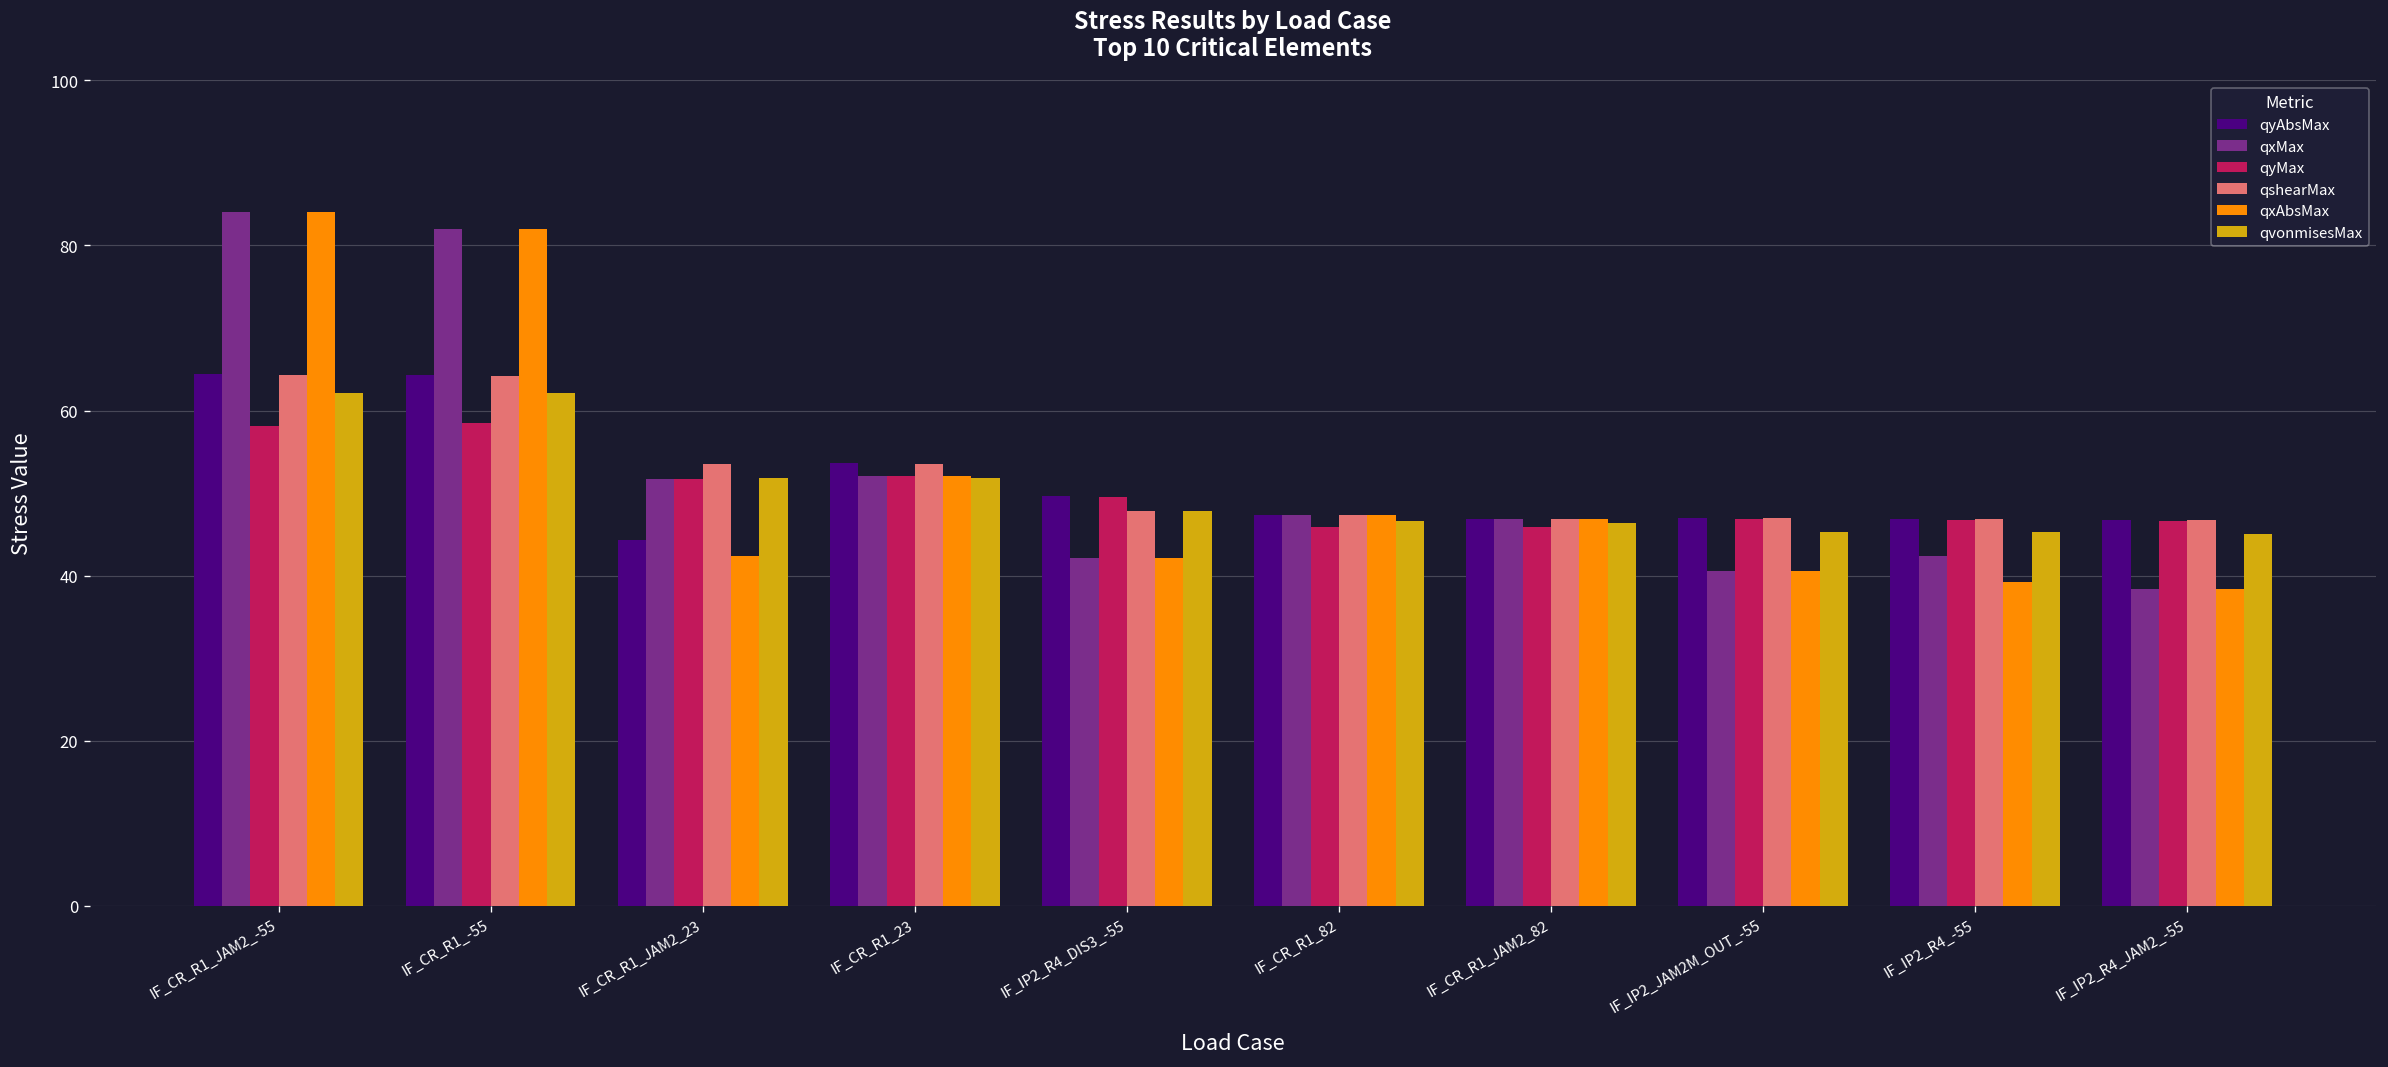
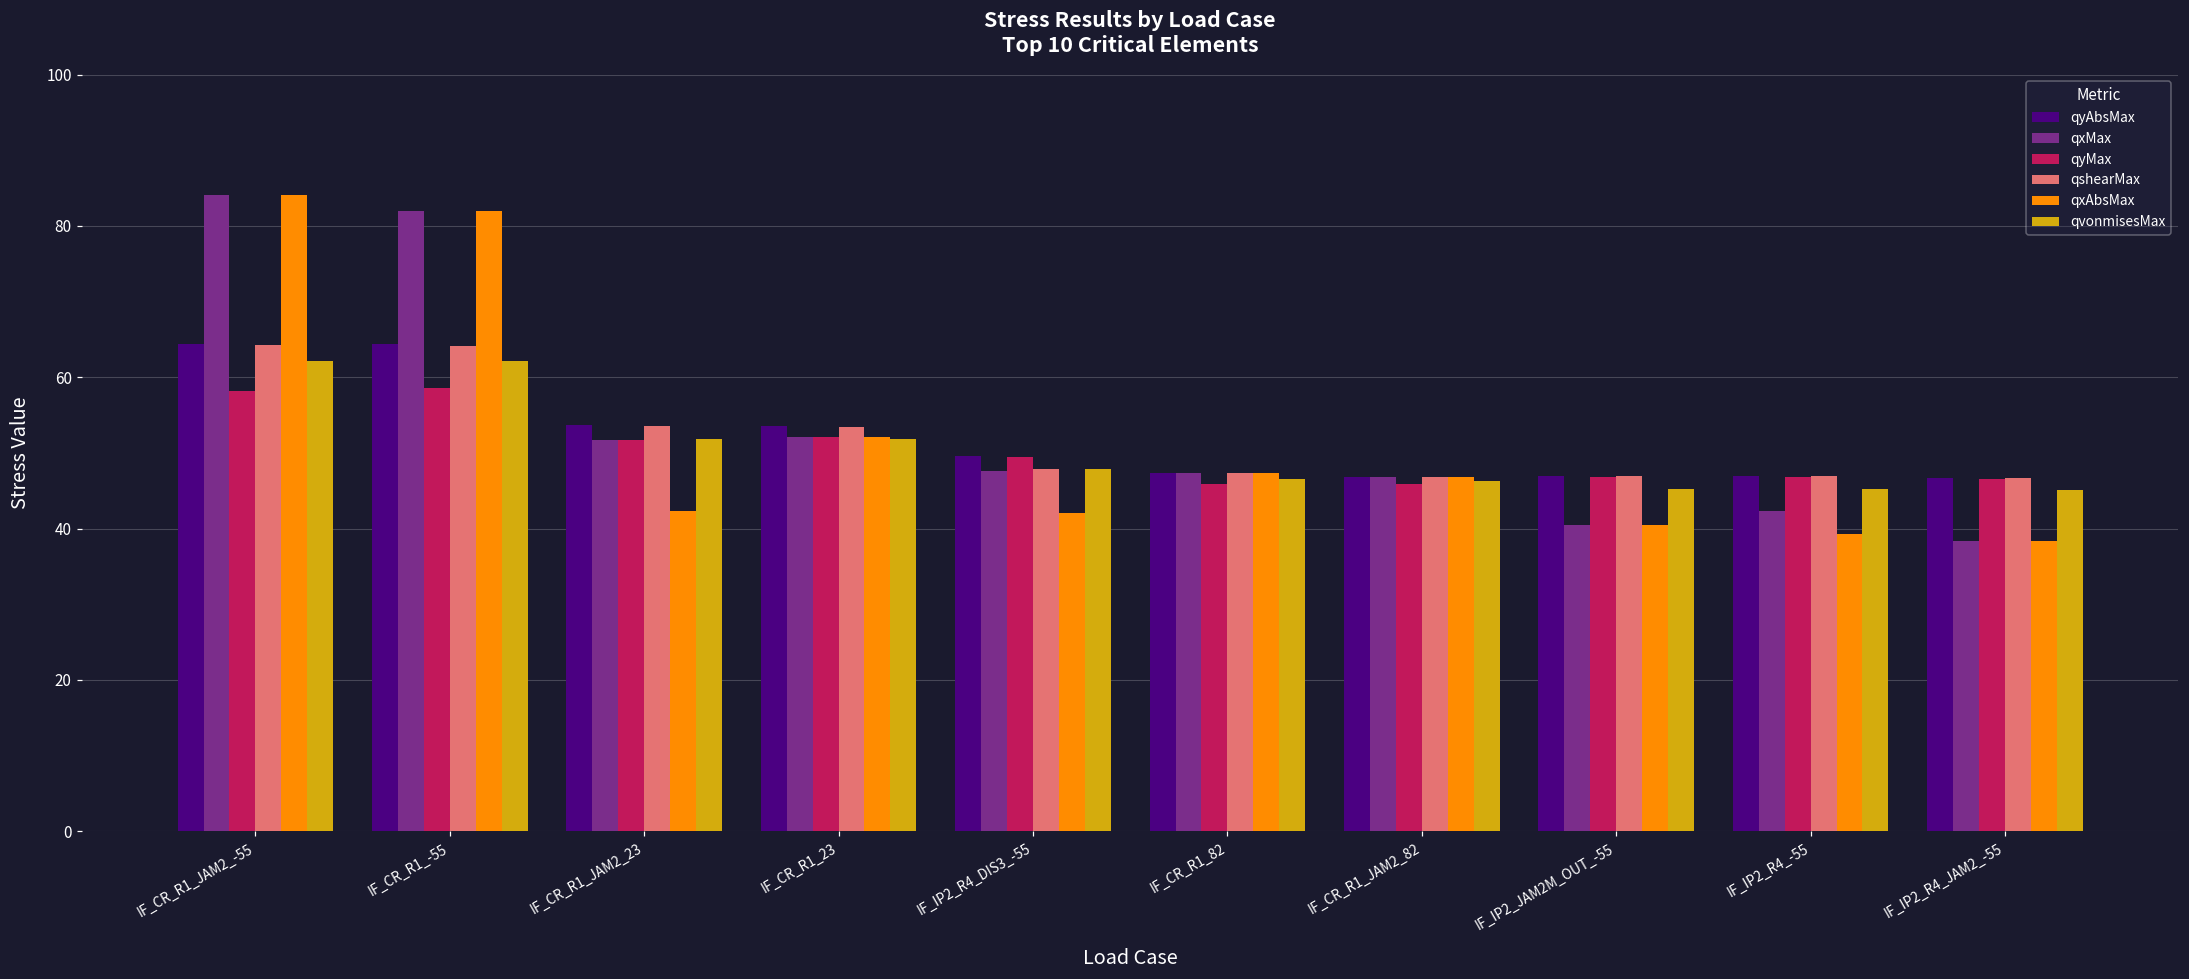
qyAbsMax, IF_CR_R1_JAM2_23: 44 -> 54
qxMax, IF_IP2_R4_DIS3_-55: 42 -> 48
